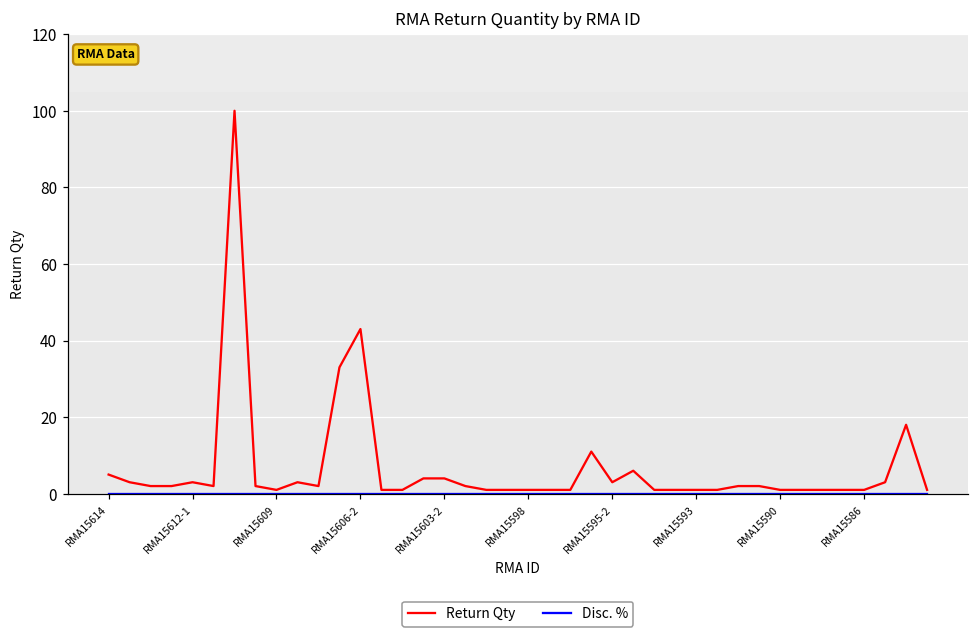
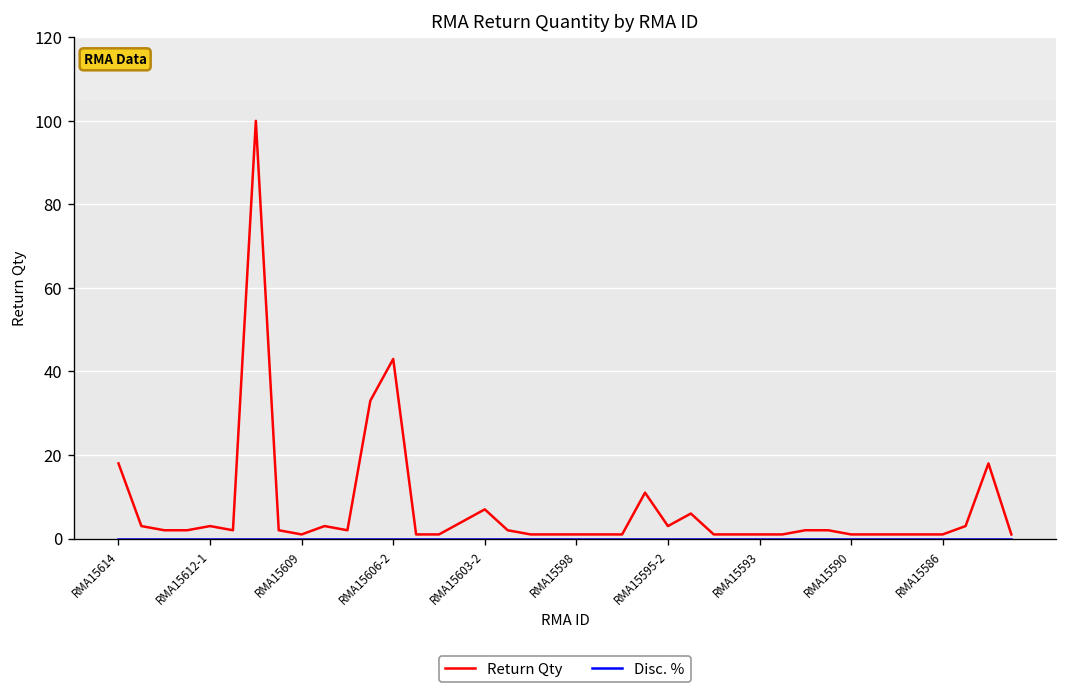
Return Qty, RMA15614: 5 -> 18
Return Qty, RMA15603-2: 4 -> 7
